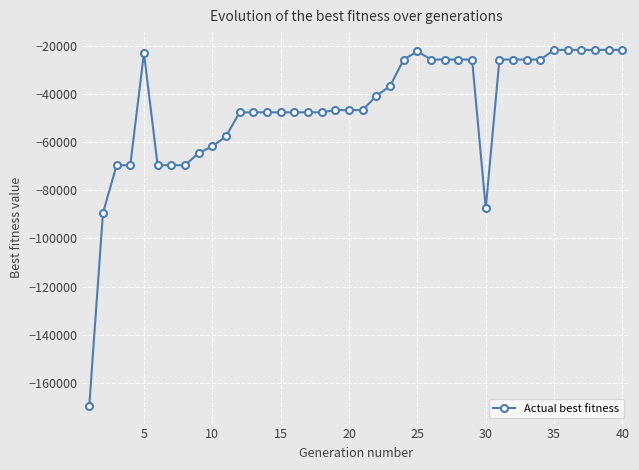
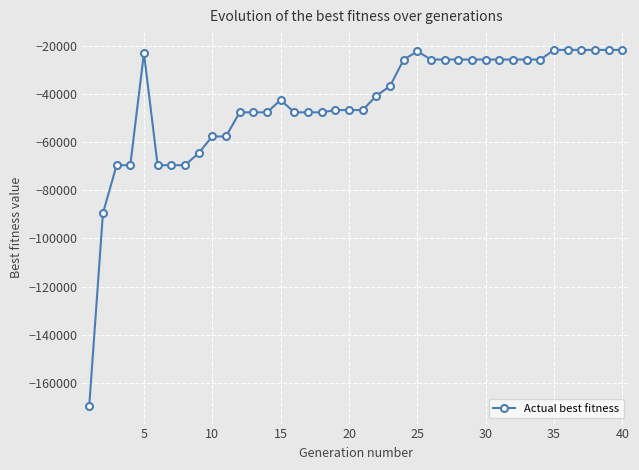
10: -62000 -> -58000
15: -48000 -> -43000
30: -88000 -> -26000
